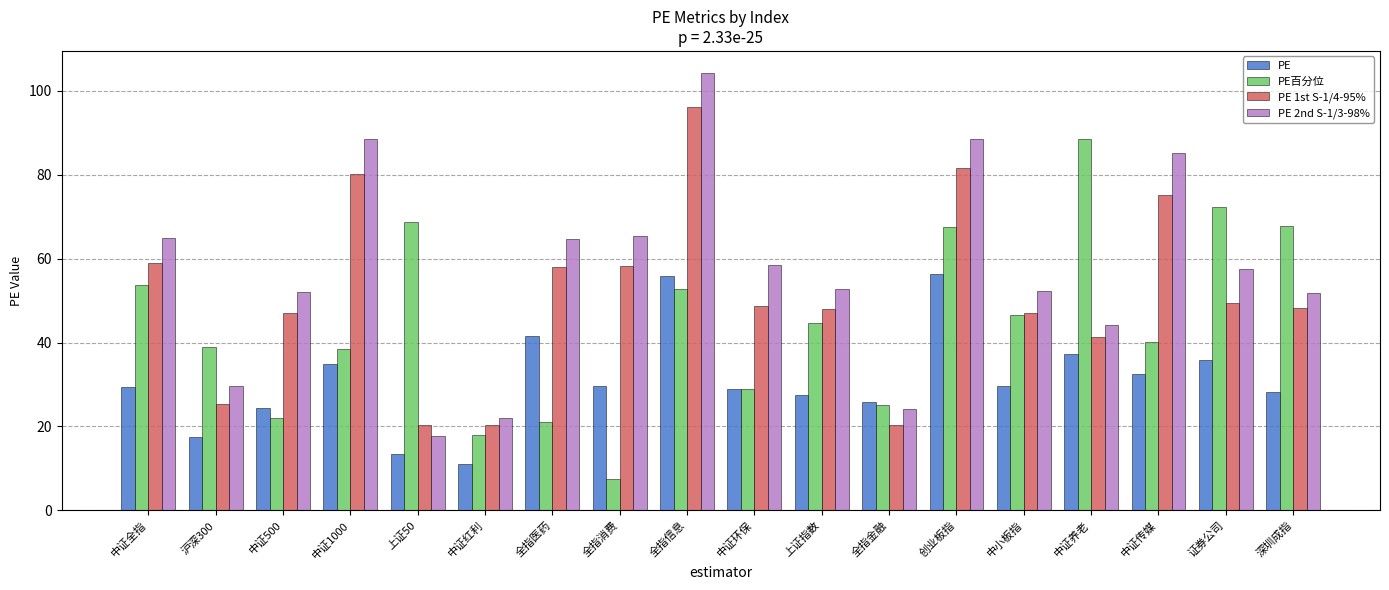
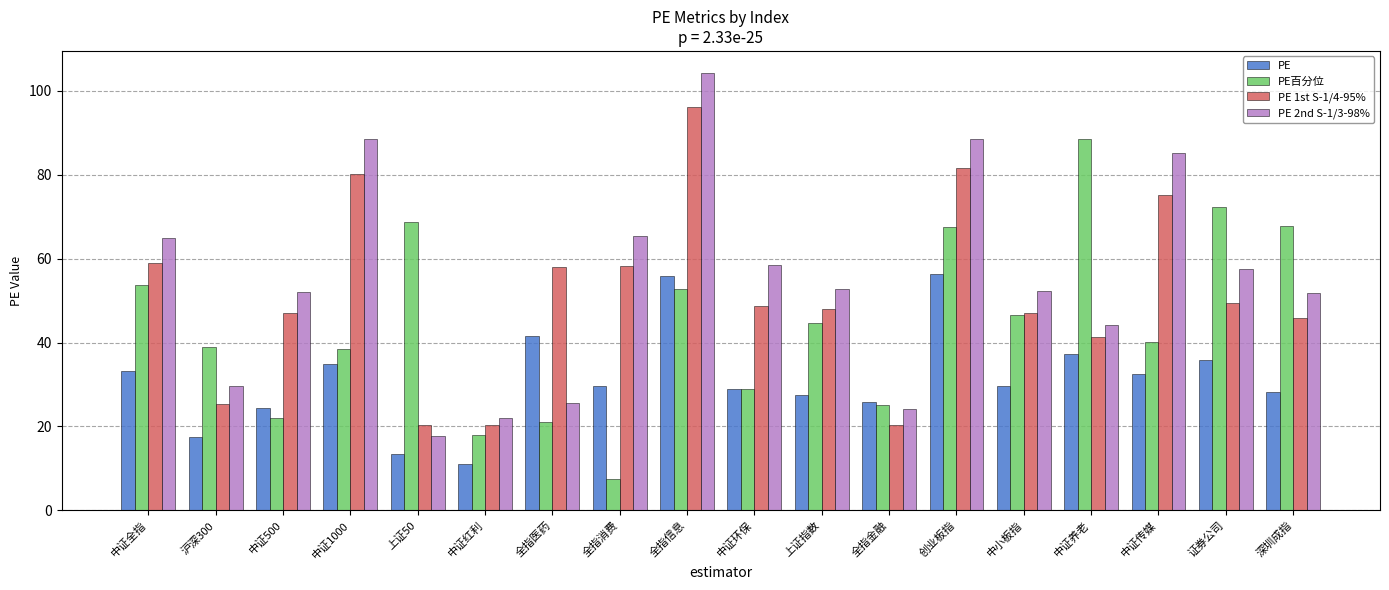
PE, 中证全指: 29 -> 33
PE 2nd S-1/3-98%, 全指医药: 65 -> 26
PE 1st S-1/4-95%, 深圳成指: 48 -> 46
